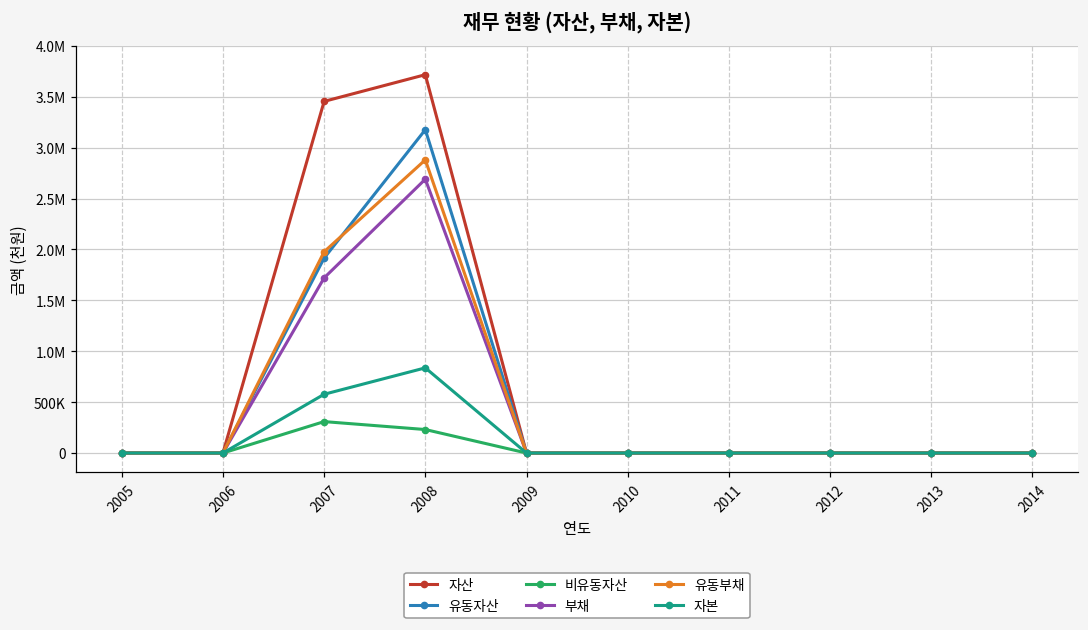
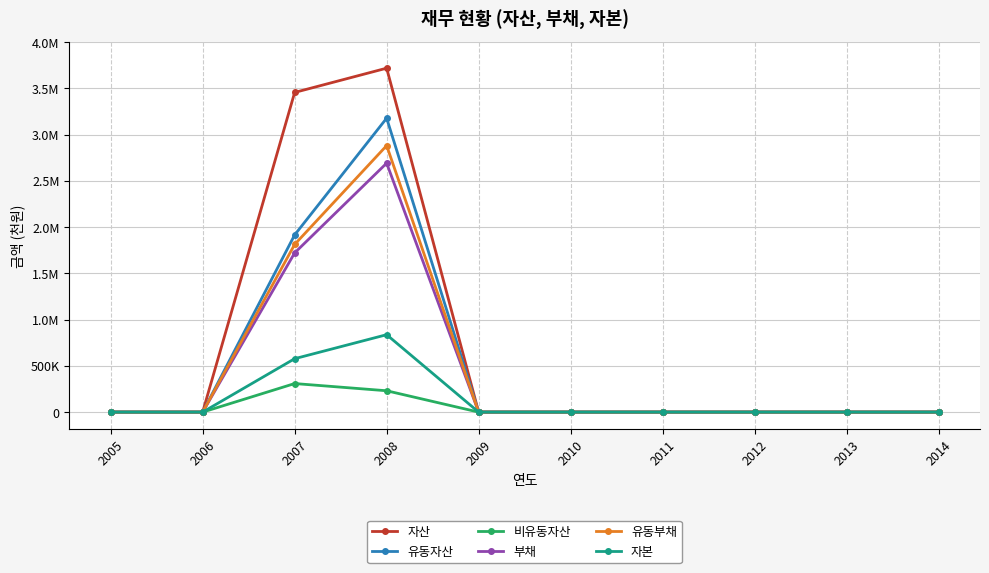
유동부채, 2007: 2000000 -> 1800000
